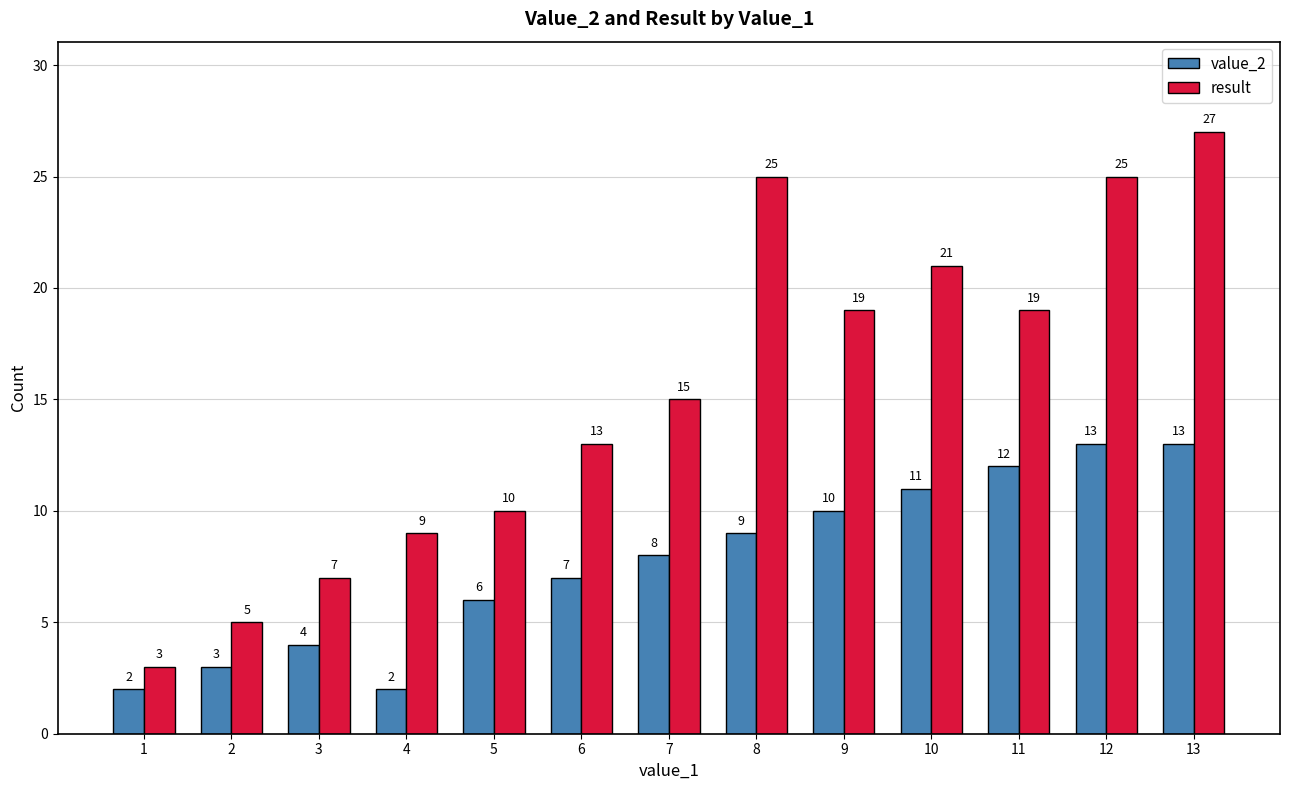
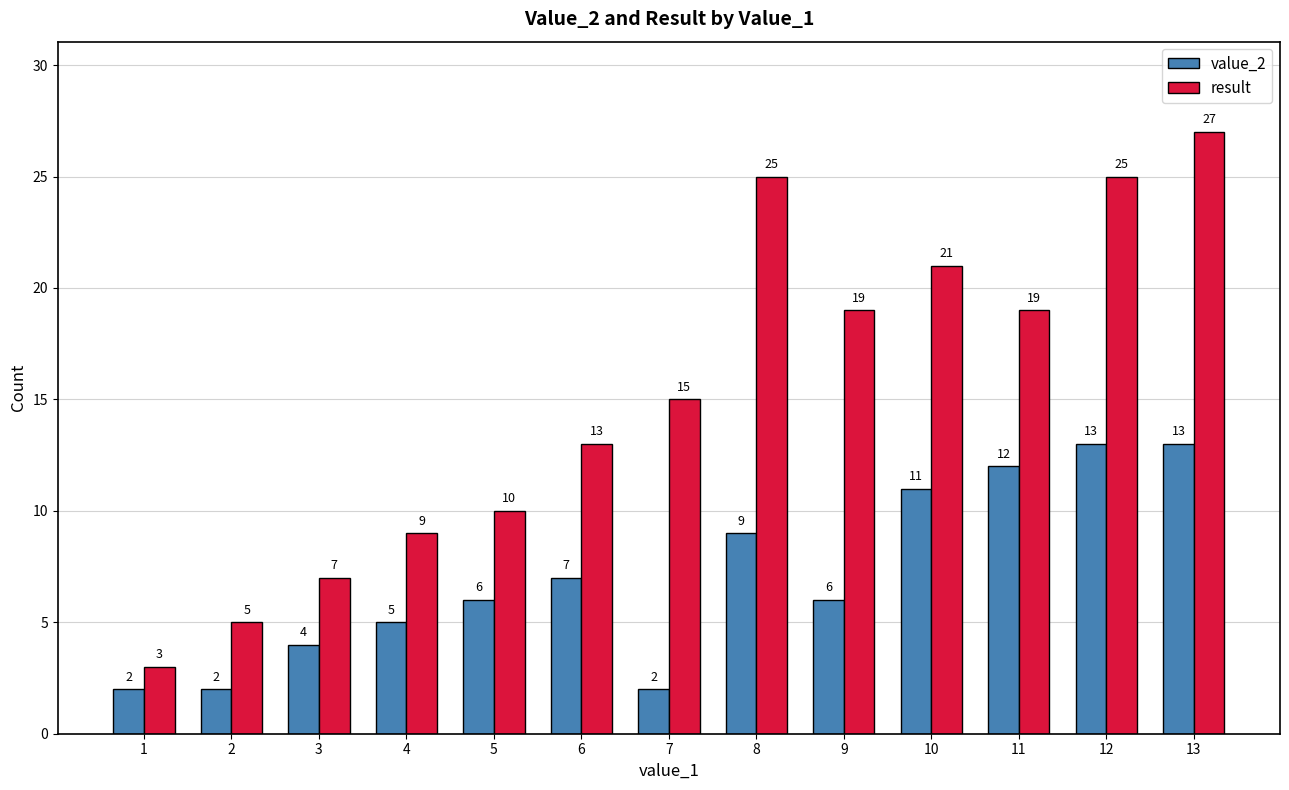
value_2, 2: 3 -> 2
value_2, 4: 2 -> 5
value_2, 7: 8 -> 2
value_2, 9: 10 -> 6
